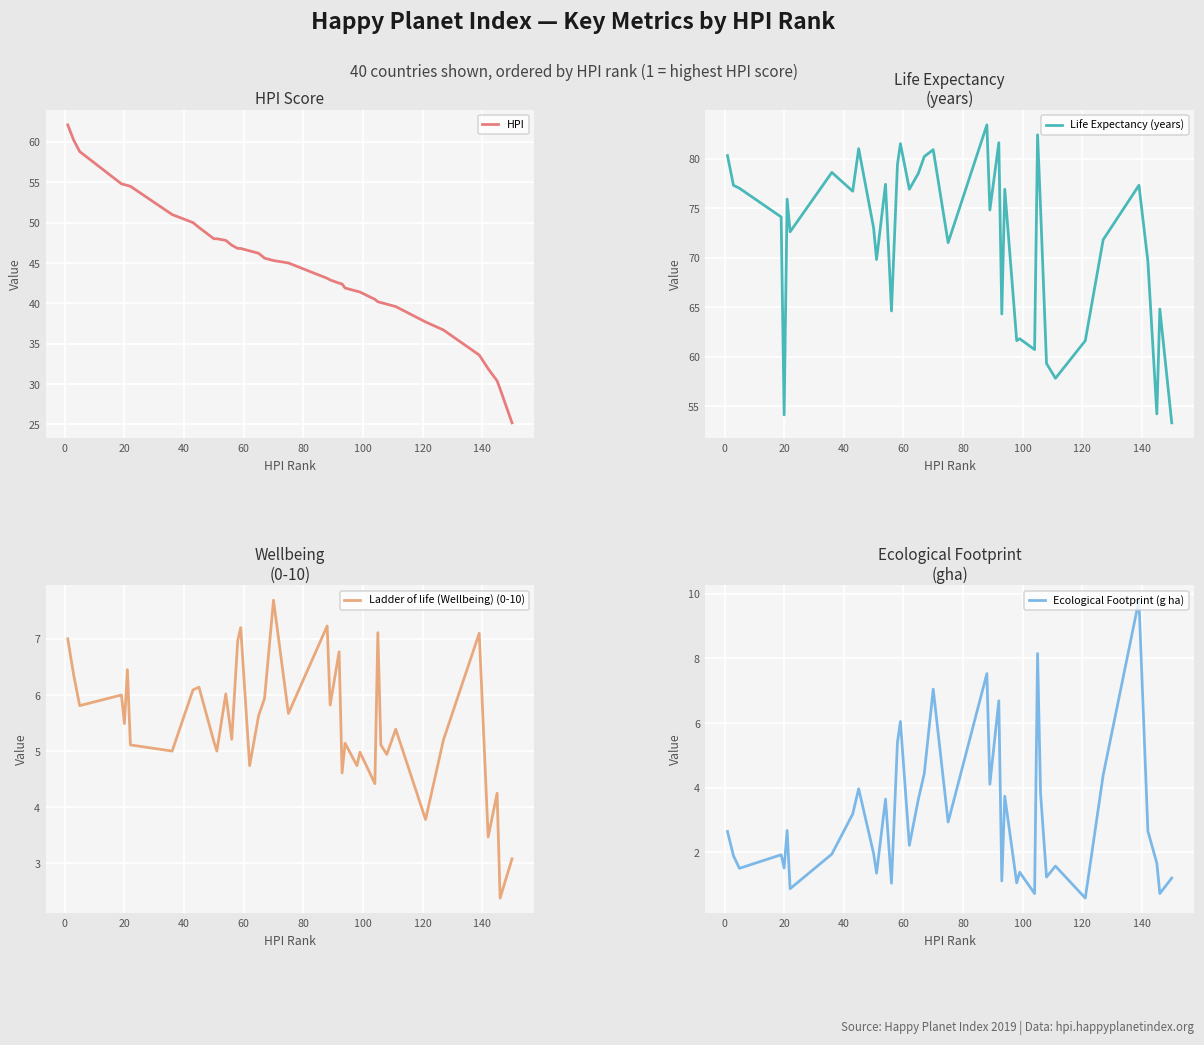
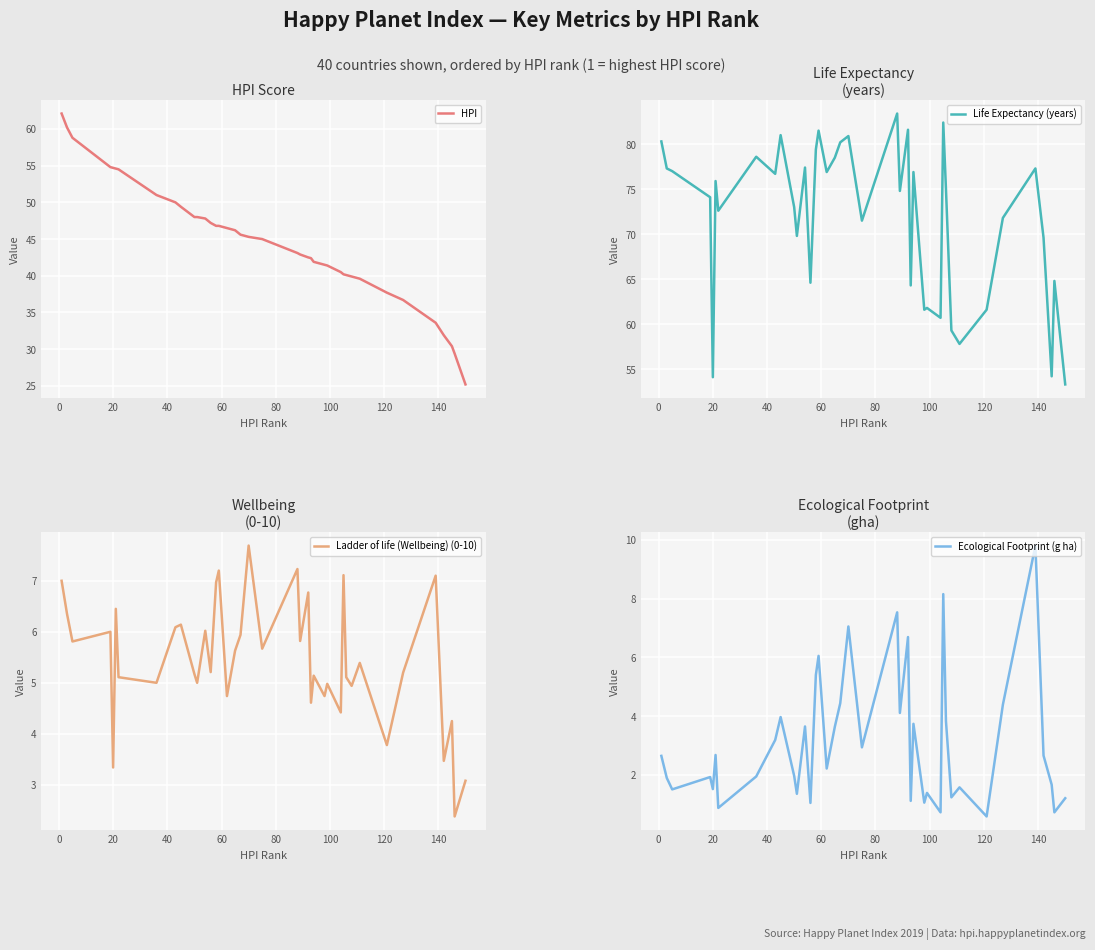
Wellbeing (0-10), 20: 5.5 -> 3.3
